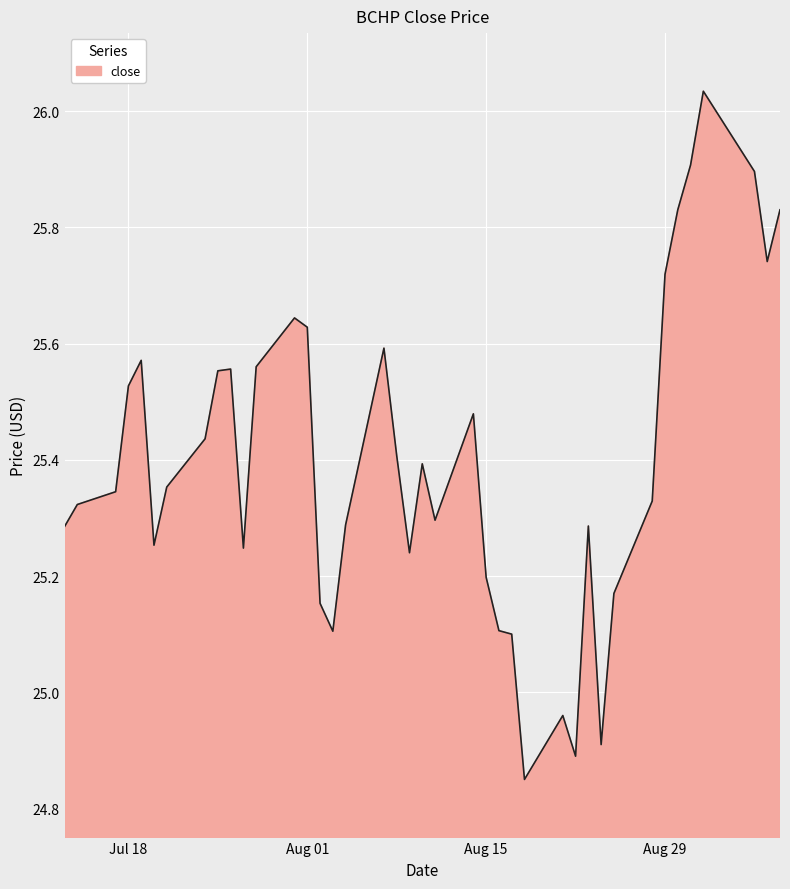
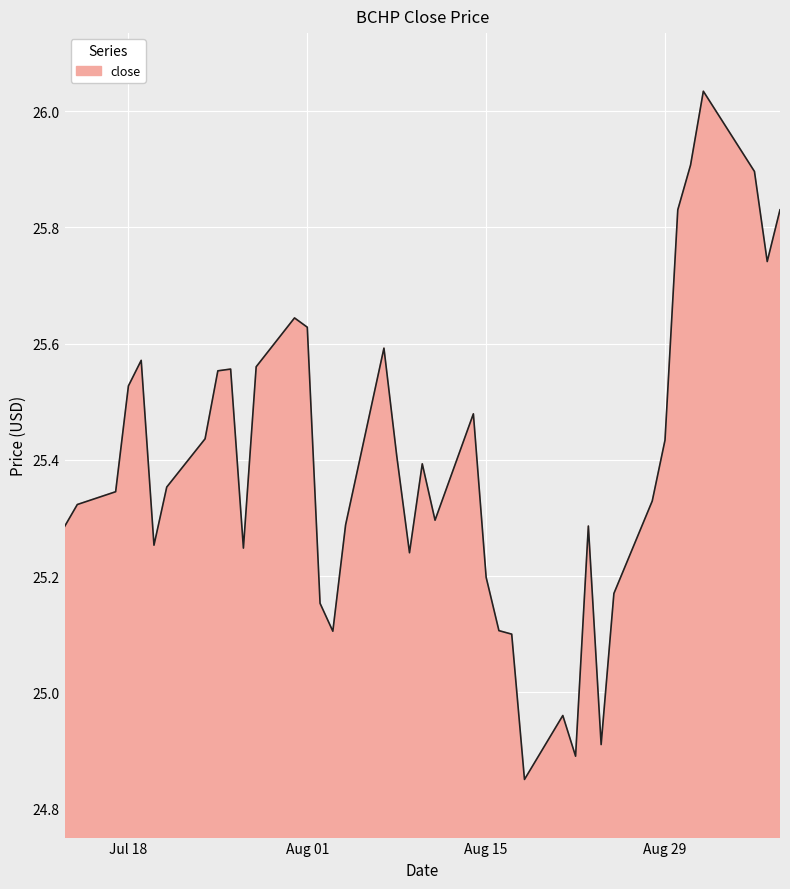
Aug 29: 25.72 -> 25.43
